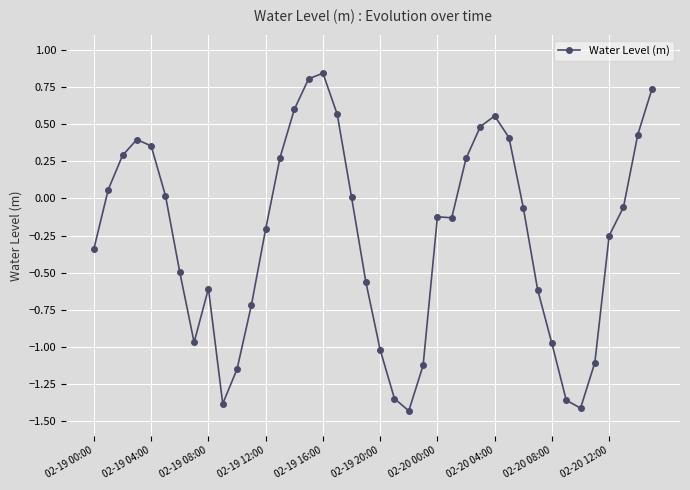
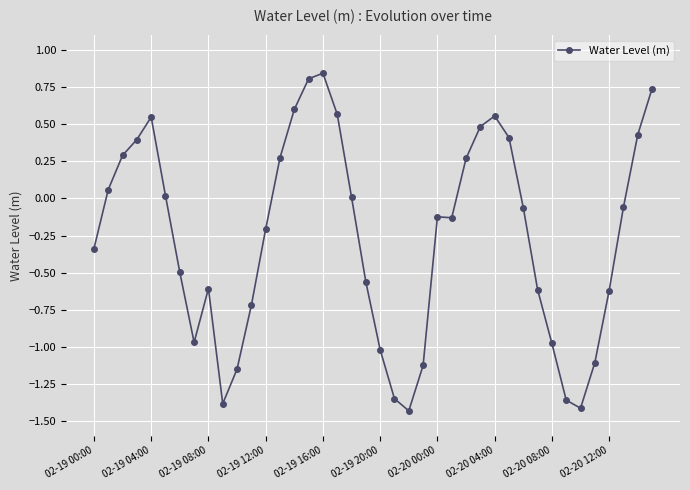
02-19 04:00: 0.35 -> 0.55
02-20 12:00: -0.25 -> -0.62
